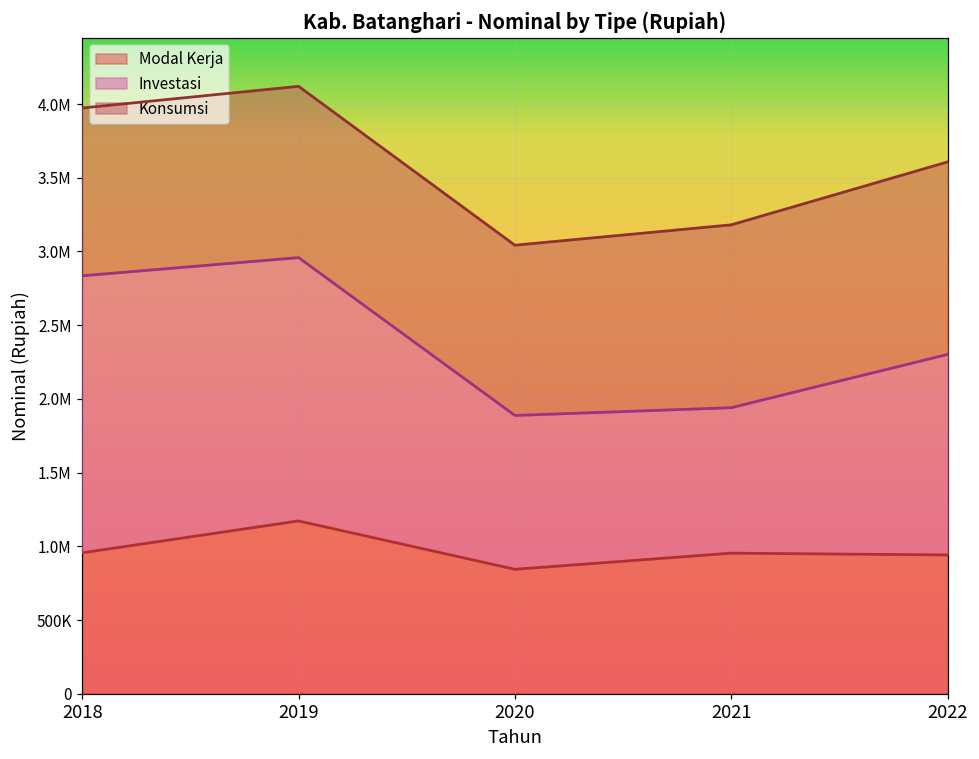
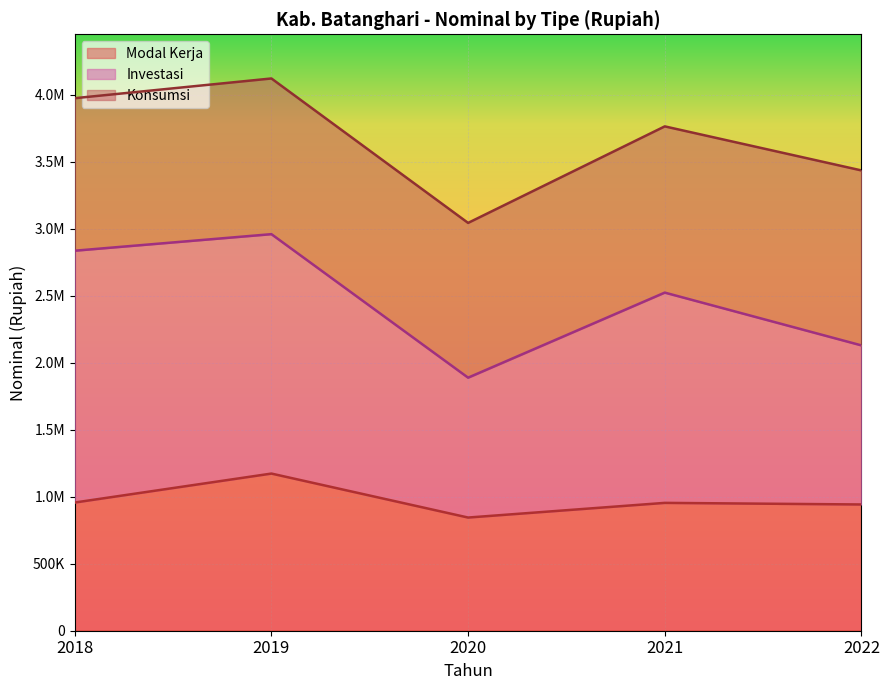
Investasi, 2021: 990000 -> 1570000
Investasi, 2022: 1360000 -> 1190000
